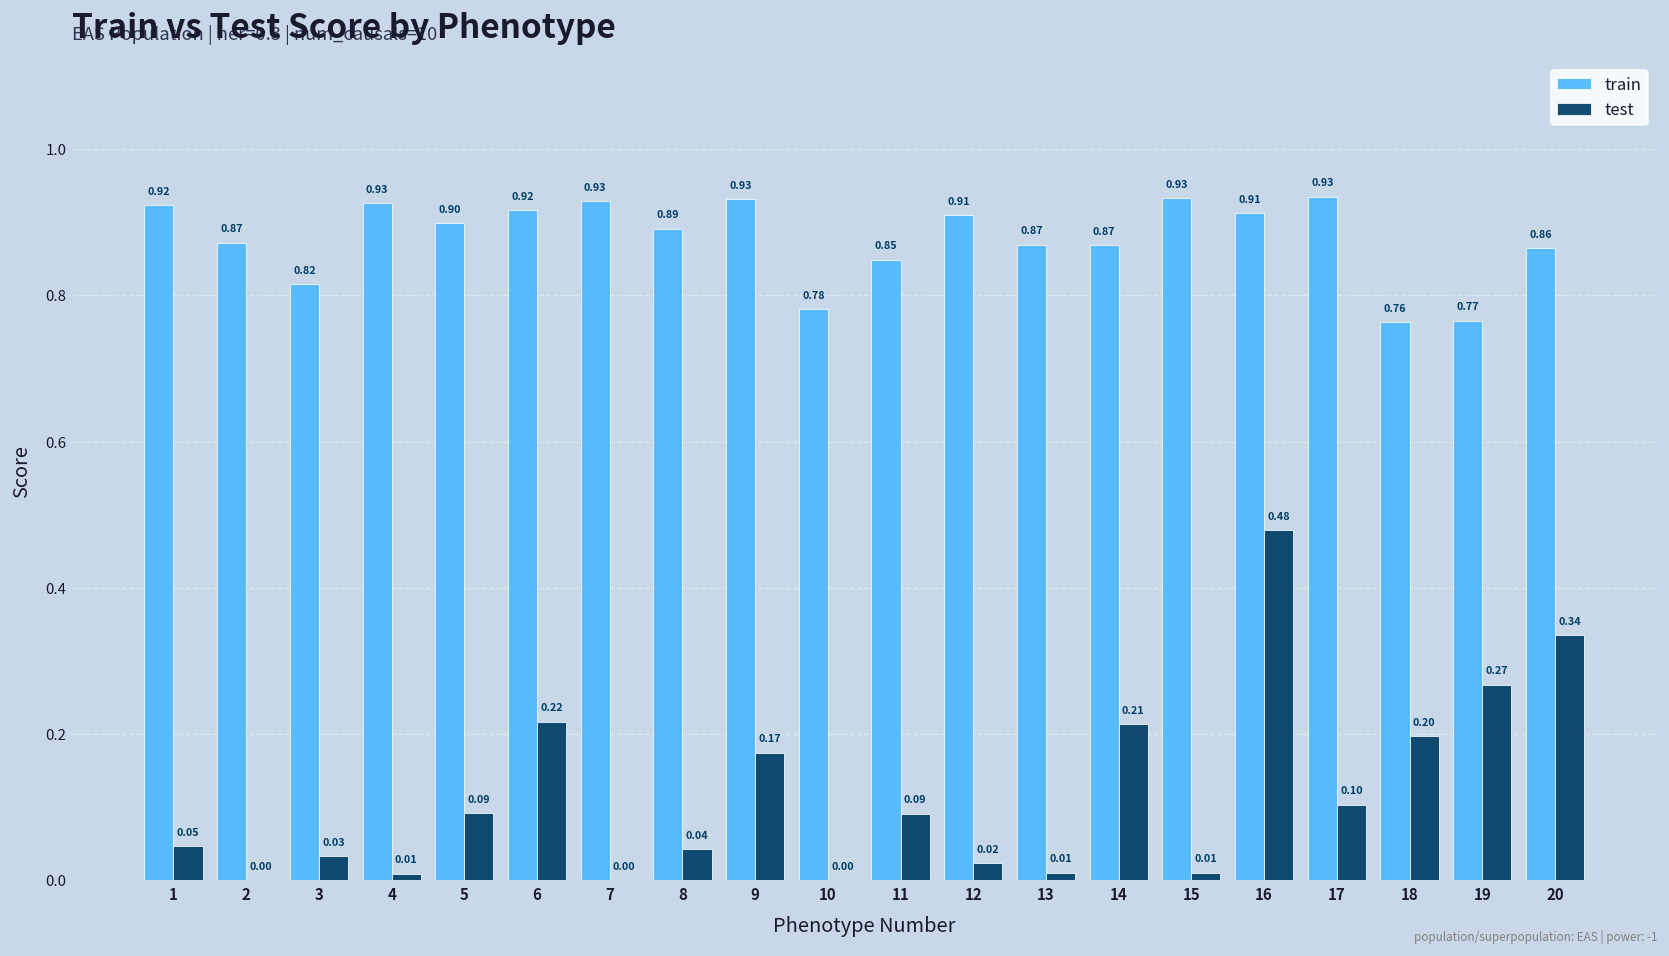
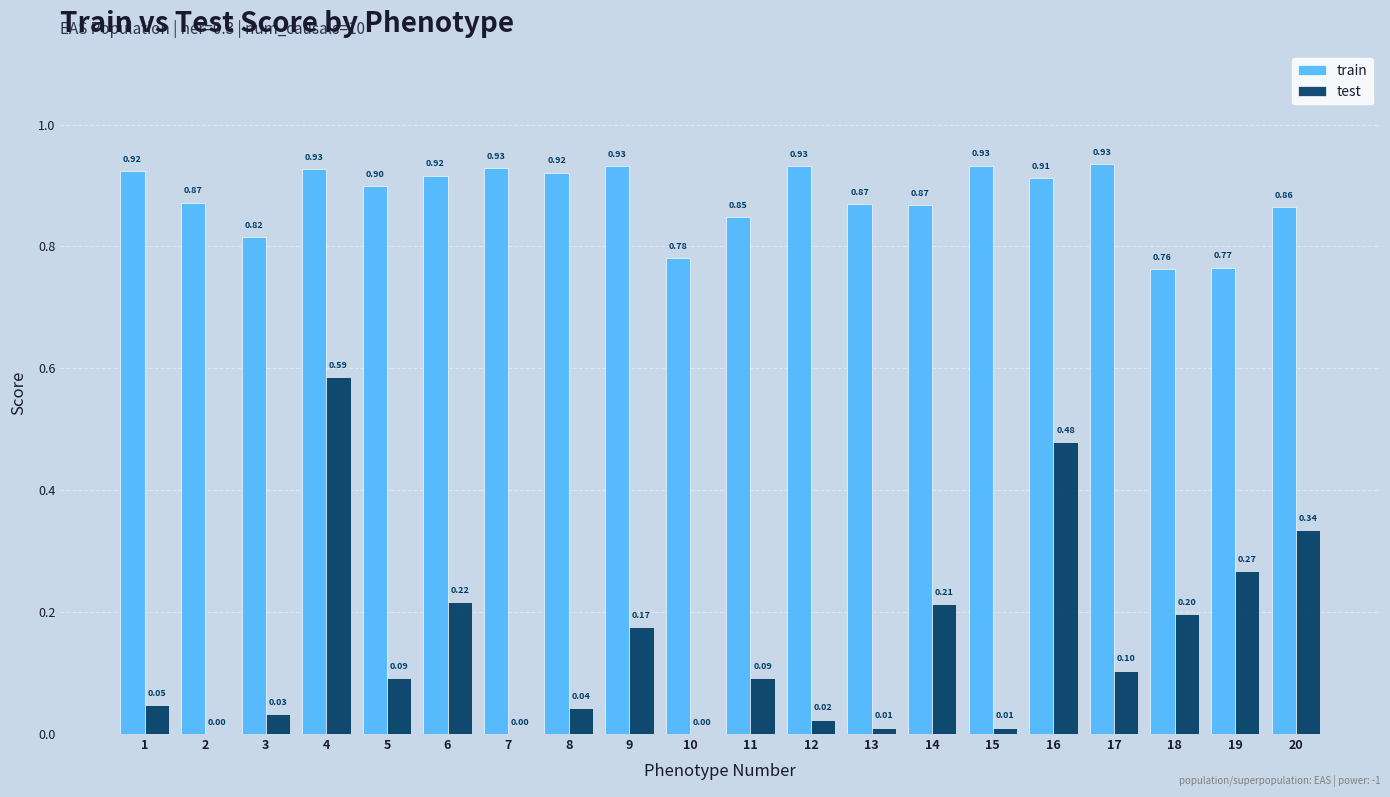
test, 4: 0.01 -> 0.59
train, 8: 0.89 -> 0.92
train, 12: 0.91 -> 0.93
